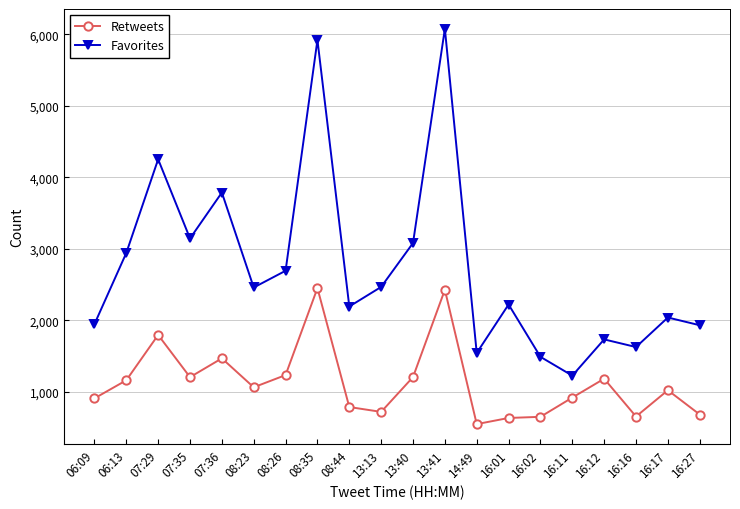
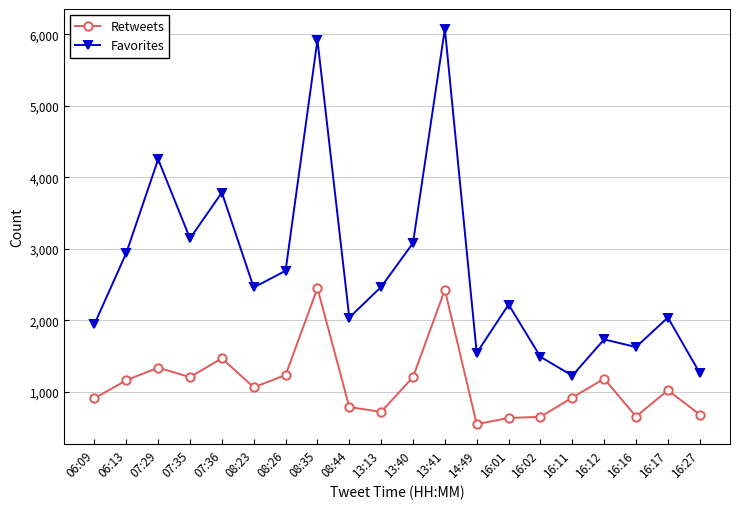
Retweets, 07:29: 1,800 -> 1,300
Favorites, 08:44: 2,200 -> 2,000
Favorites, 16:27: 1,900 -> 1,300
